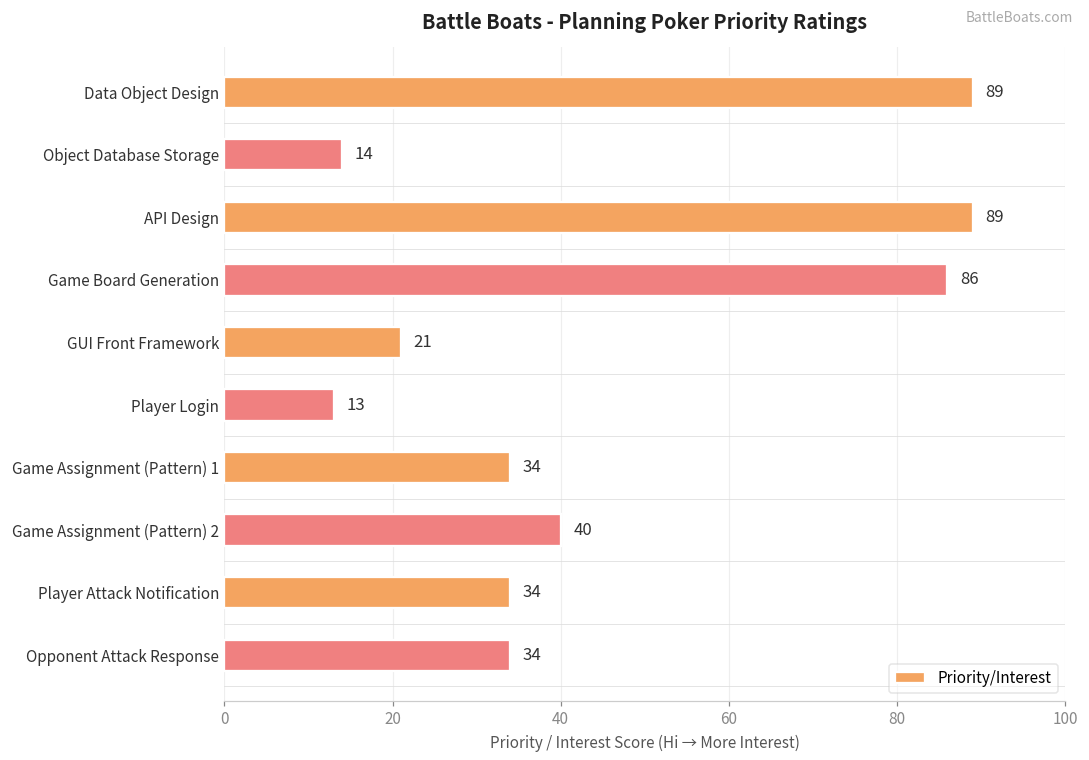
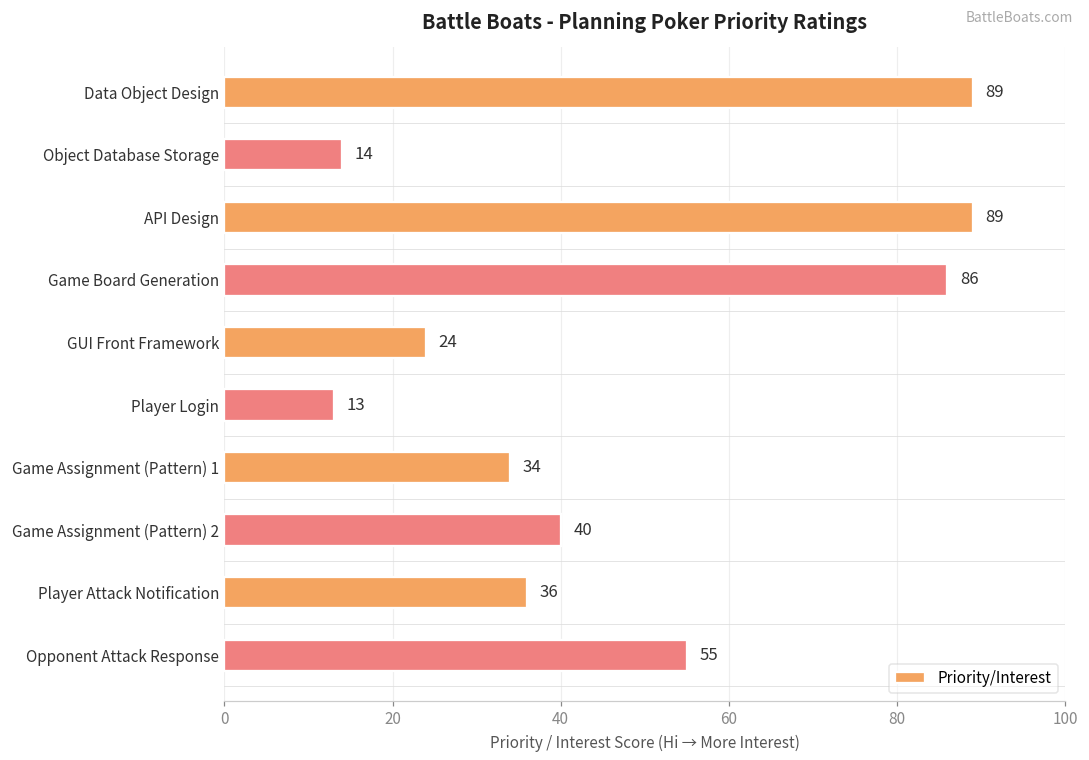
GUI Front Framework: 21 -> 24
Player Attack Notification: 34 -> 36
Opponent Attack Response: 34 -> 55
